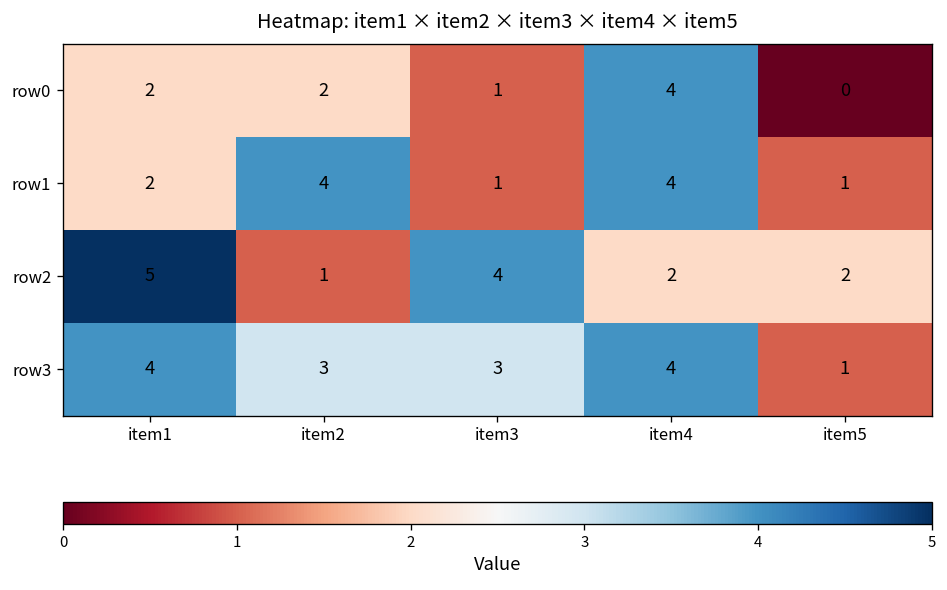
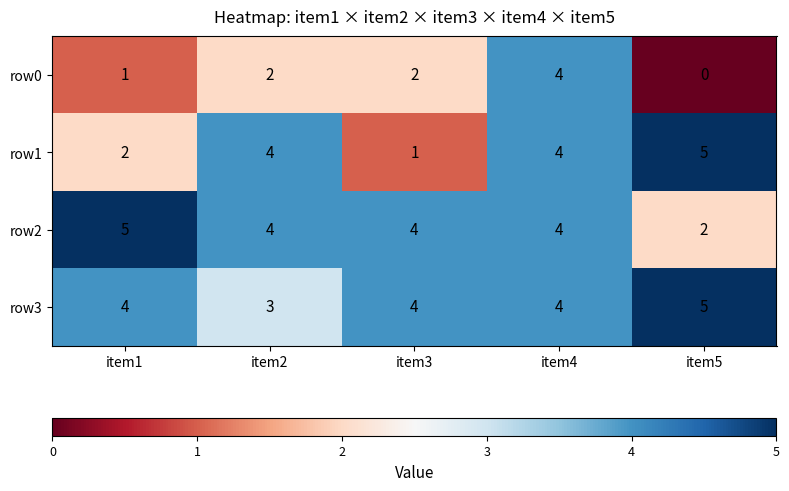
row0, item1: 2 -> 1
row0, item3: 1 -> 2
row1, item5: 1 -> 5
row2, item2: 1 -> 4
row2, item4: 2 -> 4
row3, item3: 3 -> 4
row3, item5: 1 -> 5
